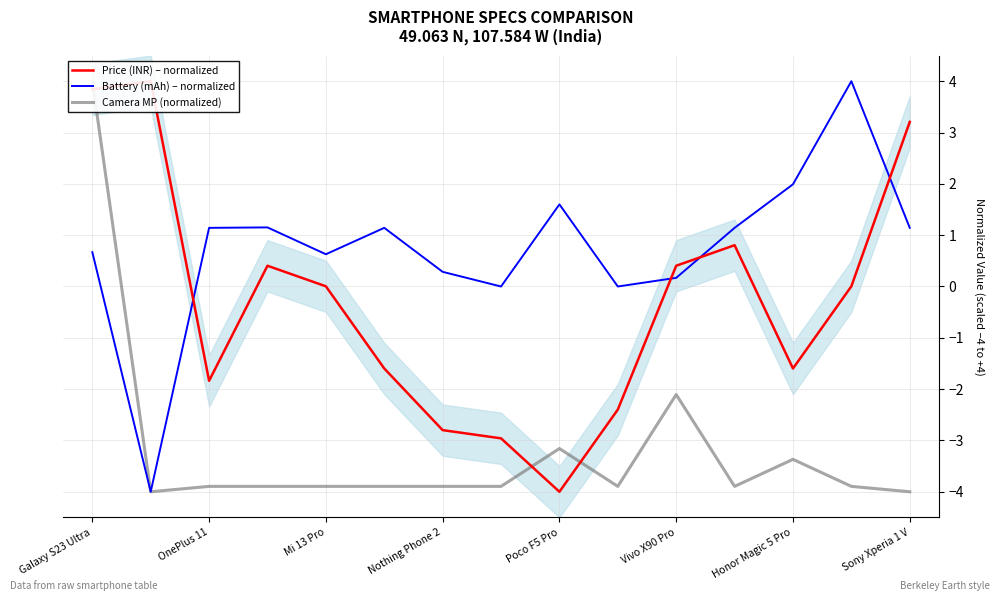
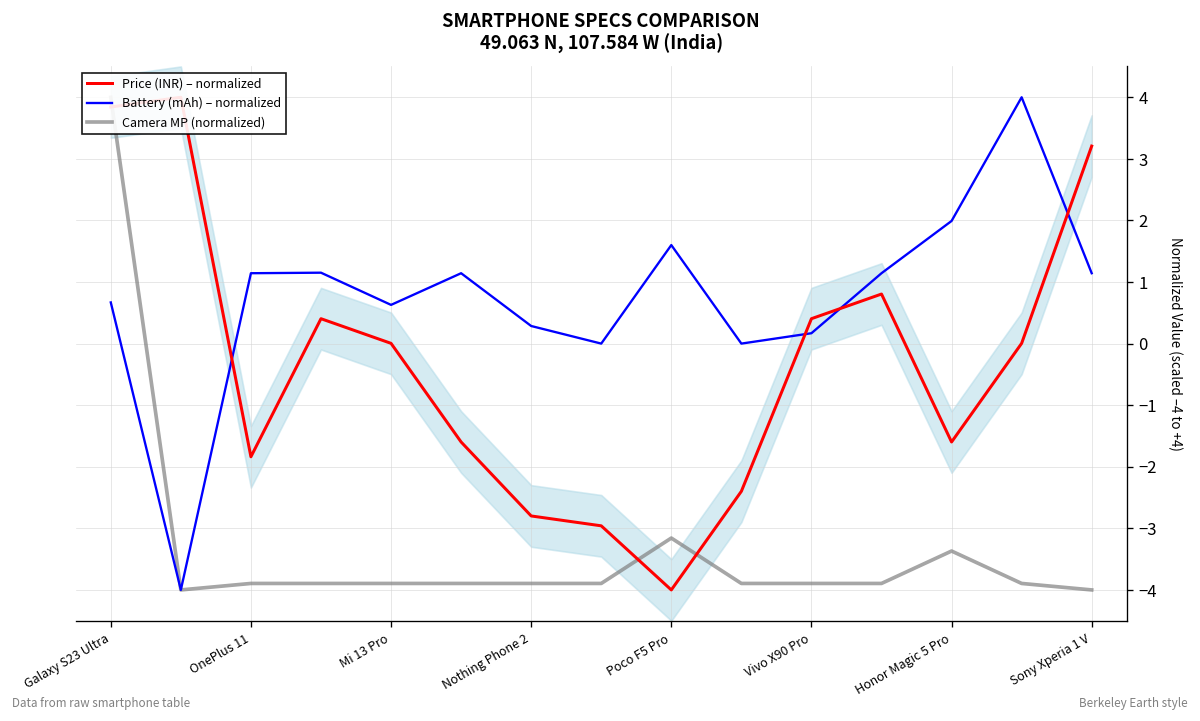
Camera MP (normalized), Vivo X90 Pro: -2.1 -> -3.9
